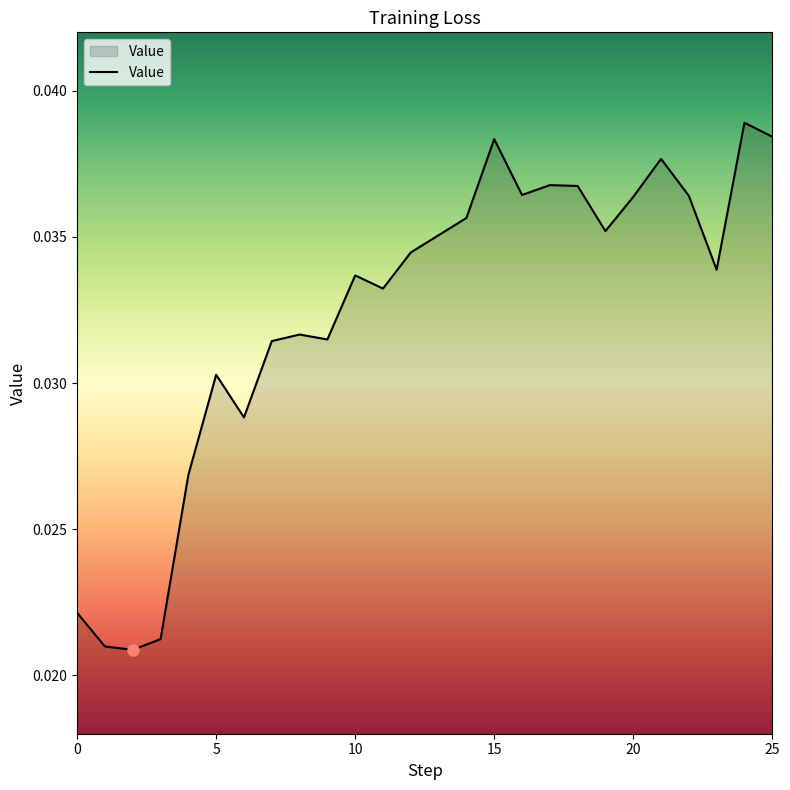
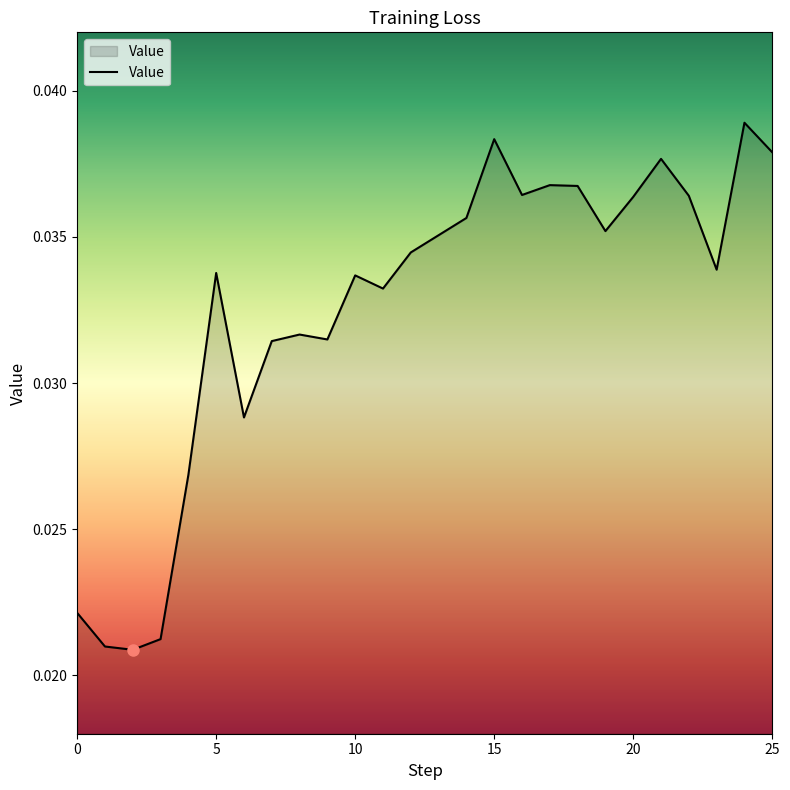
Value, 5: 0.0303 -> 0.0338
Value, 25: 0.0384 -> 0.0379
